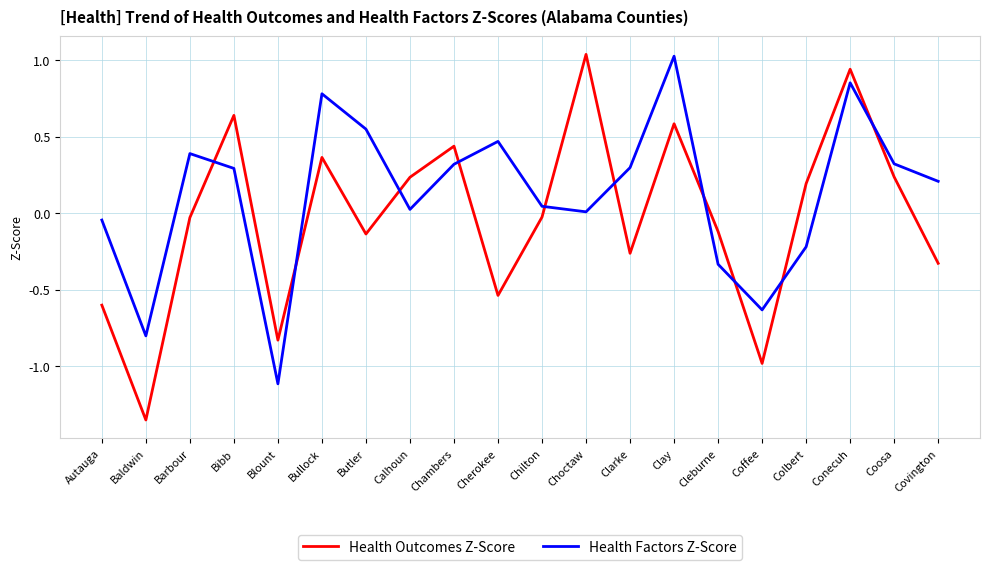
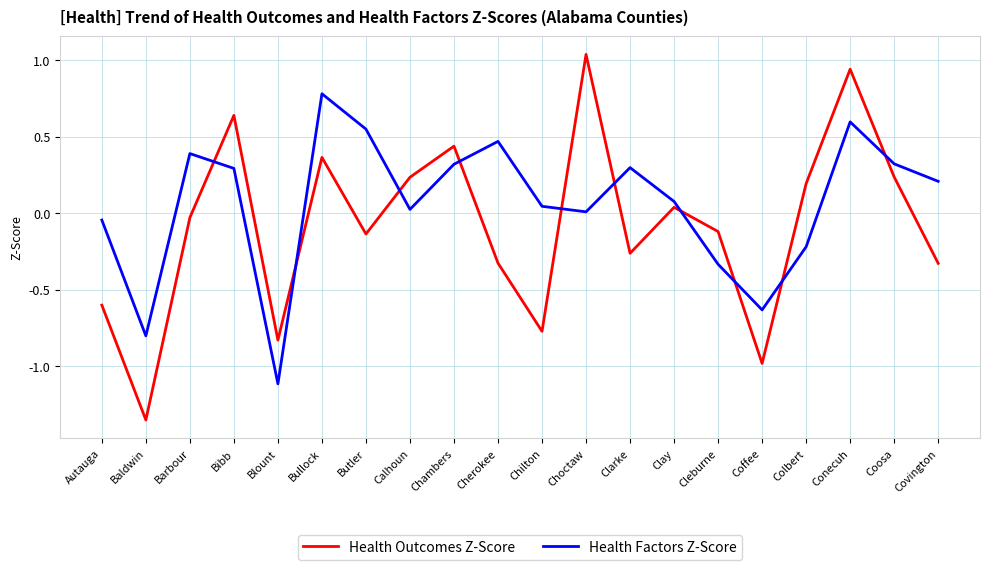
Health Outcomes Z-Score, Cherokee: -0.54 -> -0.33
Health Outcomes Z-Score, Chilton: -0.03 -> -0.77
Health Outcomes Z-Score, Clay: 0.58 -> 0.04
Health Factors Z-Score, Clay: 1.03 -> 0.08
Health Factors Z-Score, Conecuh: 0.85 -> 0.60
